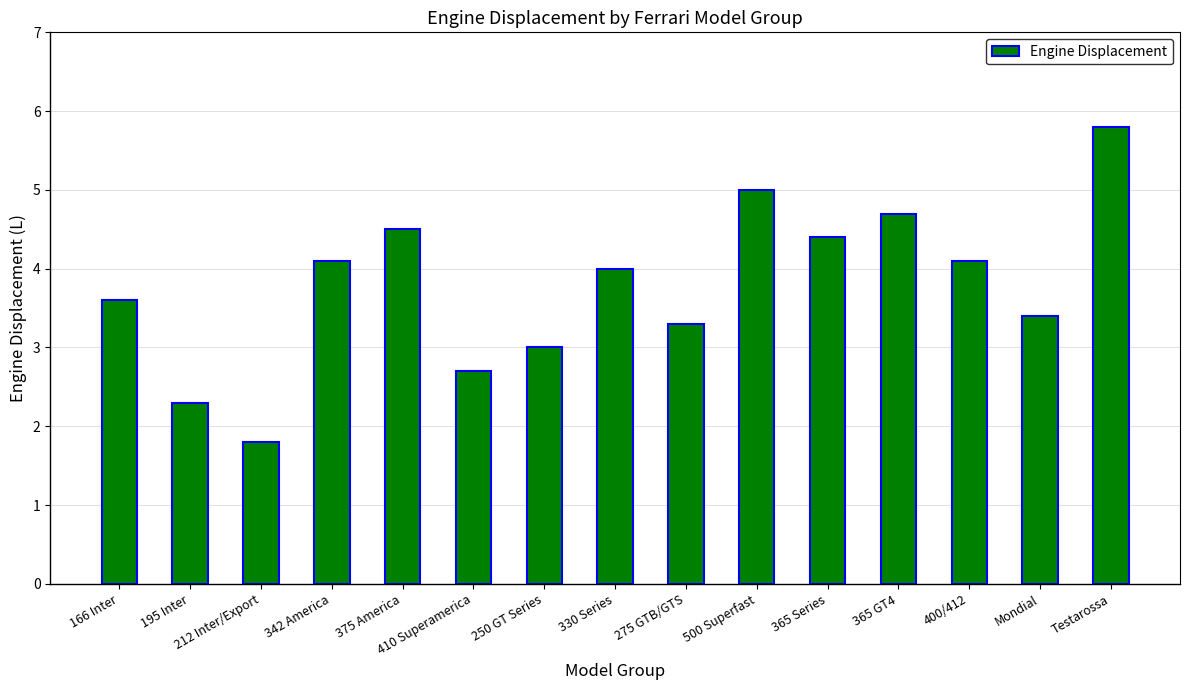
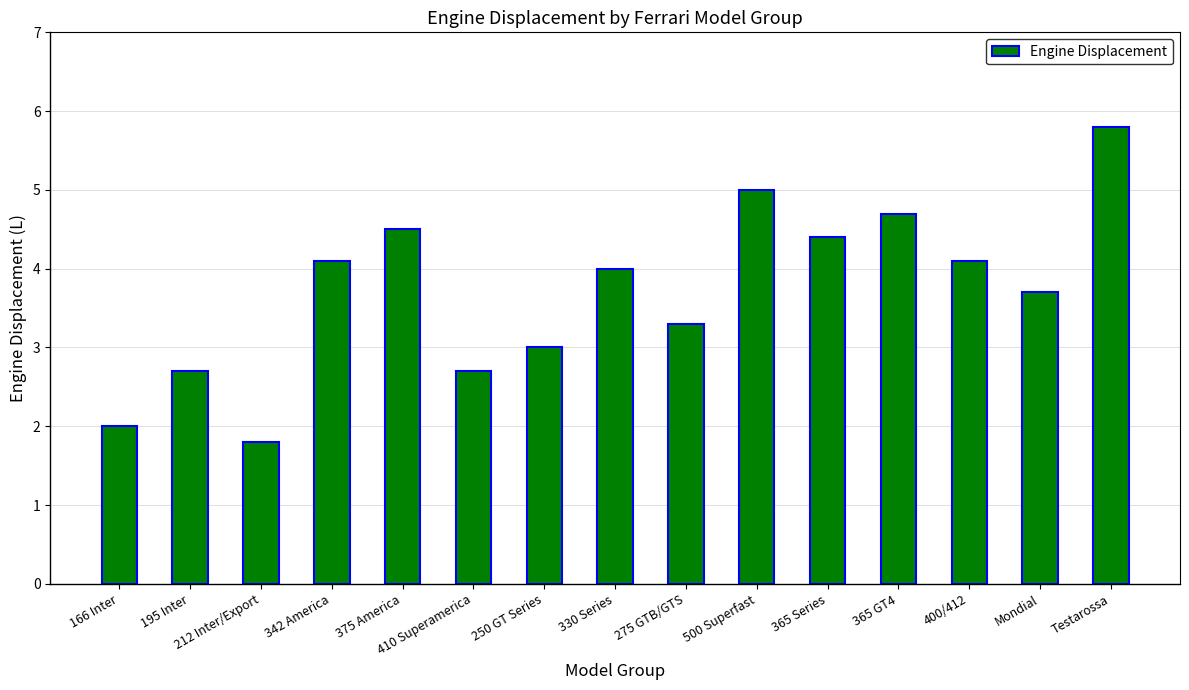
166 Inter: 3.6 -> 2.0
195 Inter: 2.3 -> 2.7
Mondial: 3.4 -> 3.7
